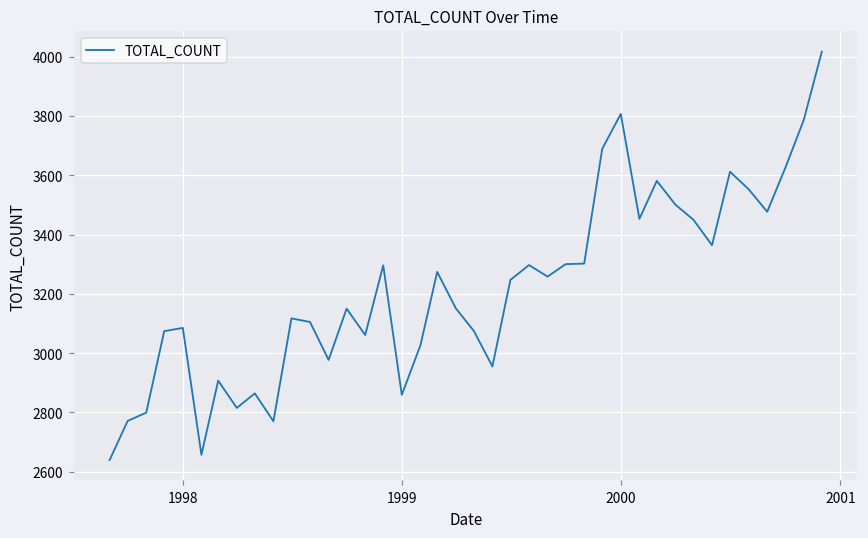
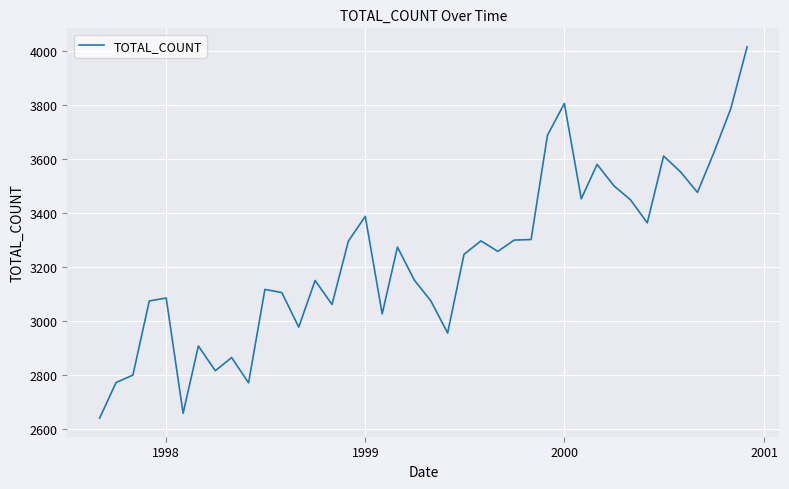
1999: 2860 -> 3390
